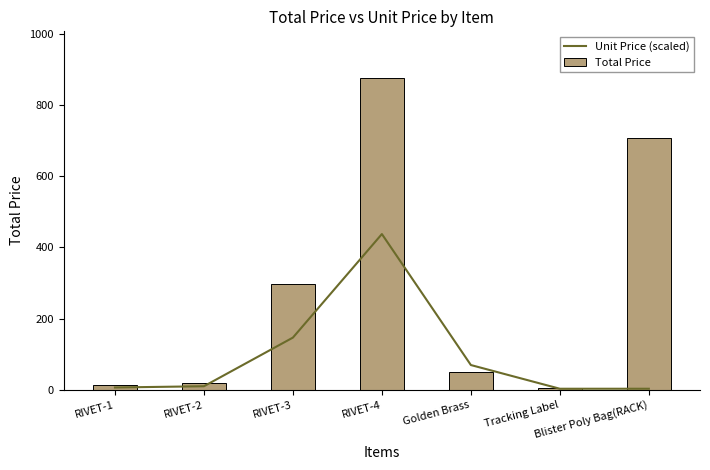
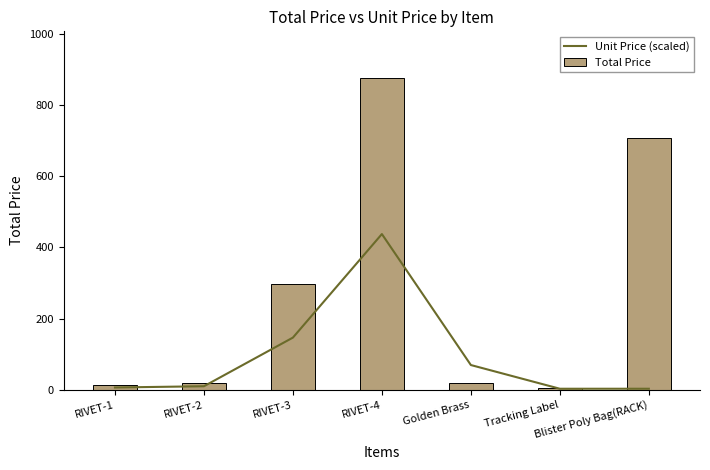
Total Price, Golden Brass: 50 -> 20
